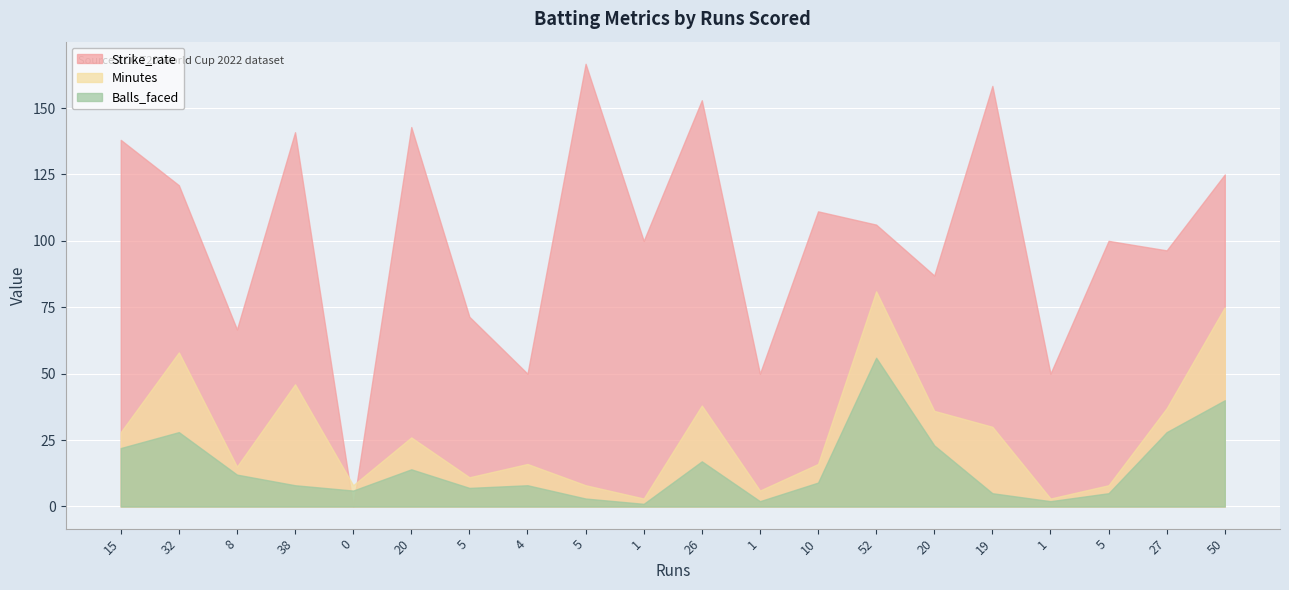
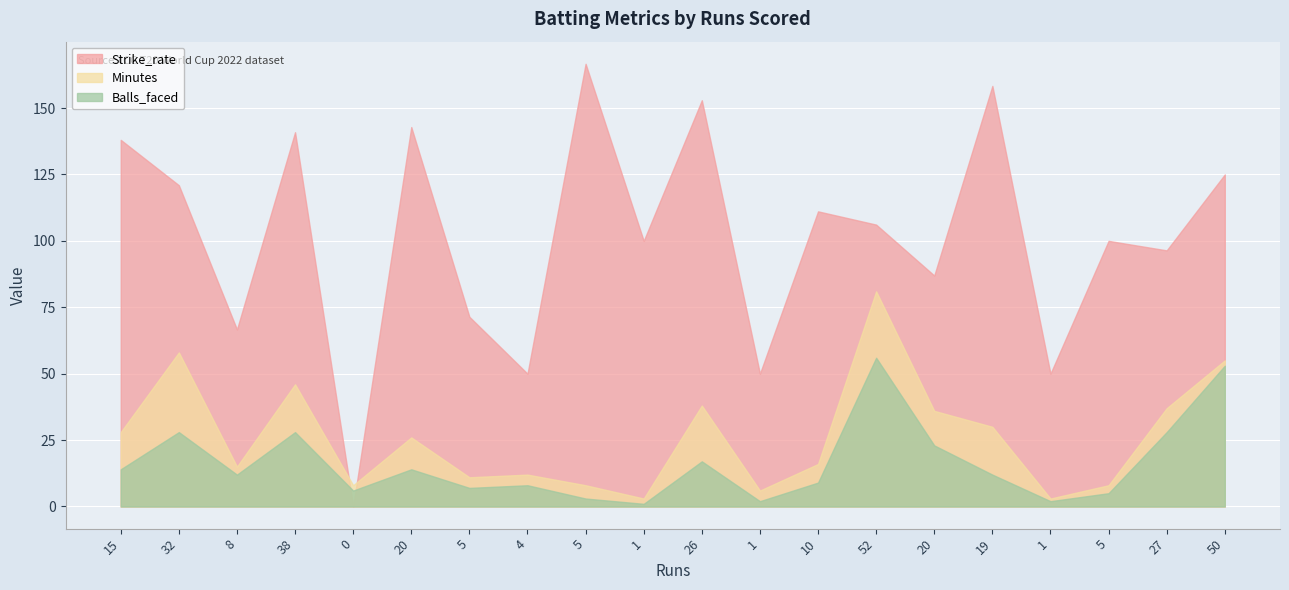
Balls_faced, 15: 22 -> 14
Balls_faced, 38: 8 -> 28
Minutes, 4: 16 -> 12
Balls_faced, 19: 5 -> 12
Minutes, 50: 75 -> 55
Balls_faced, 50: 40 -> 53
